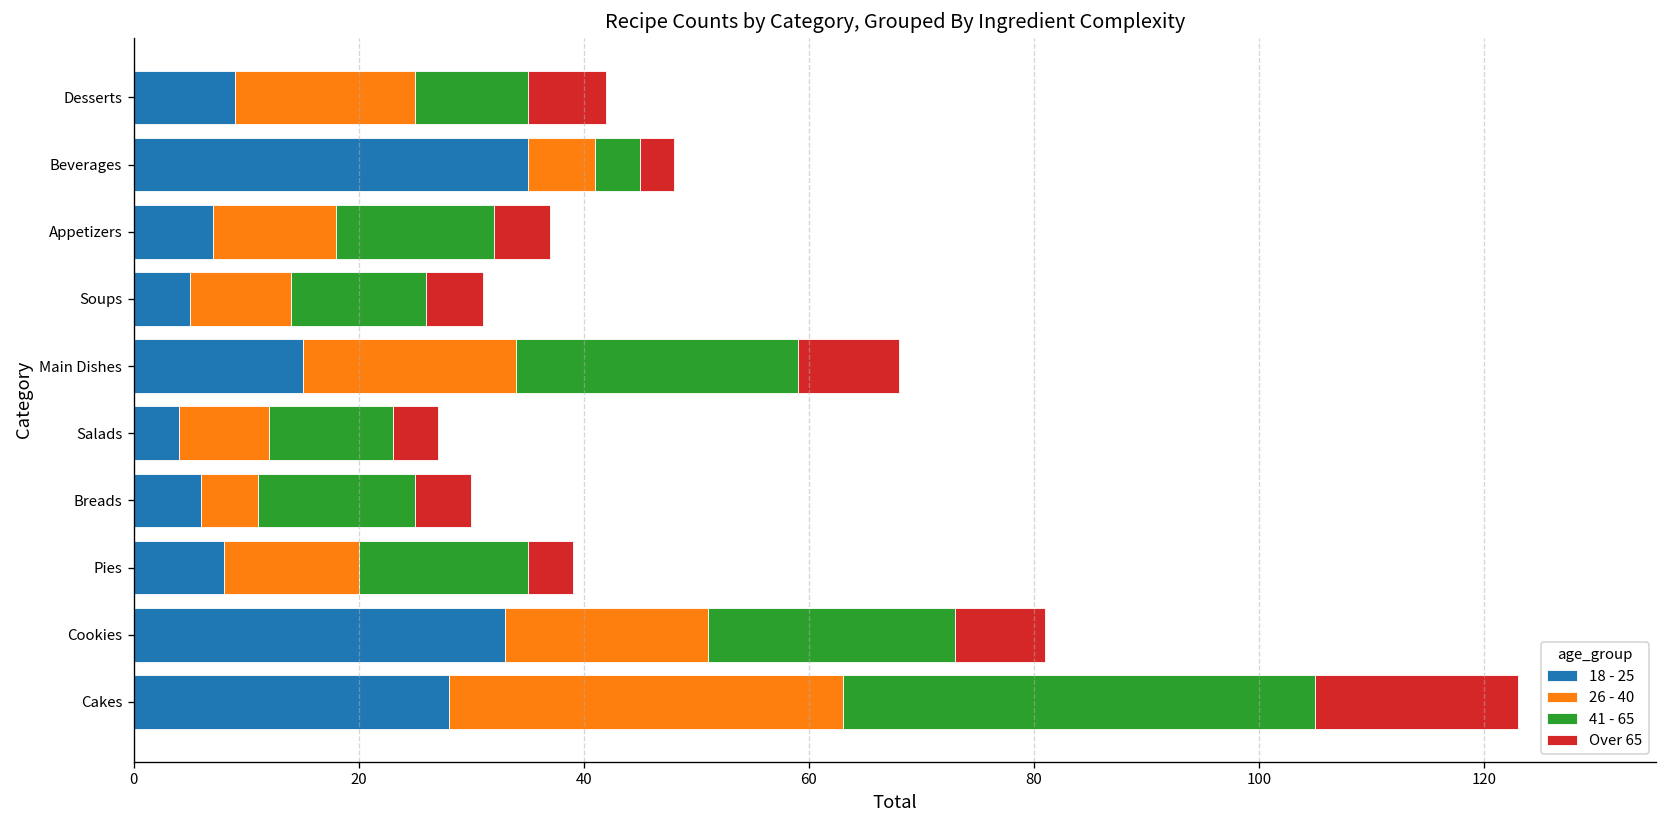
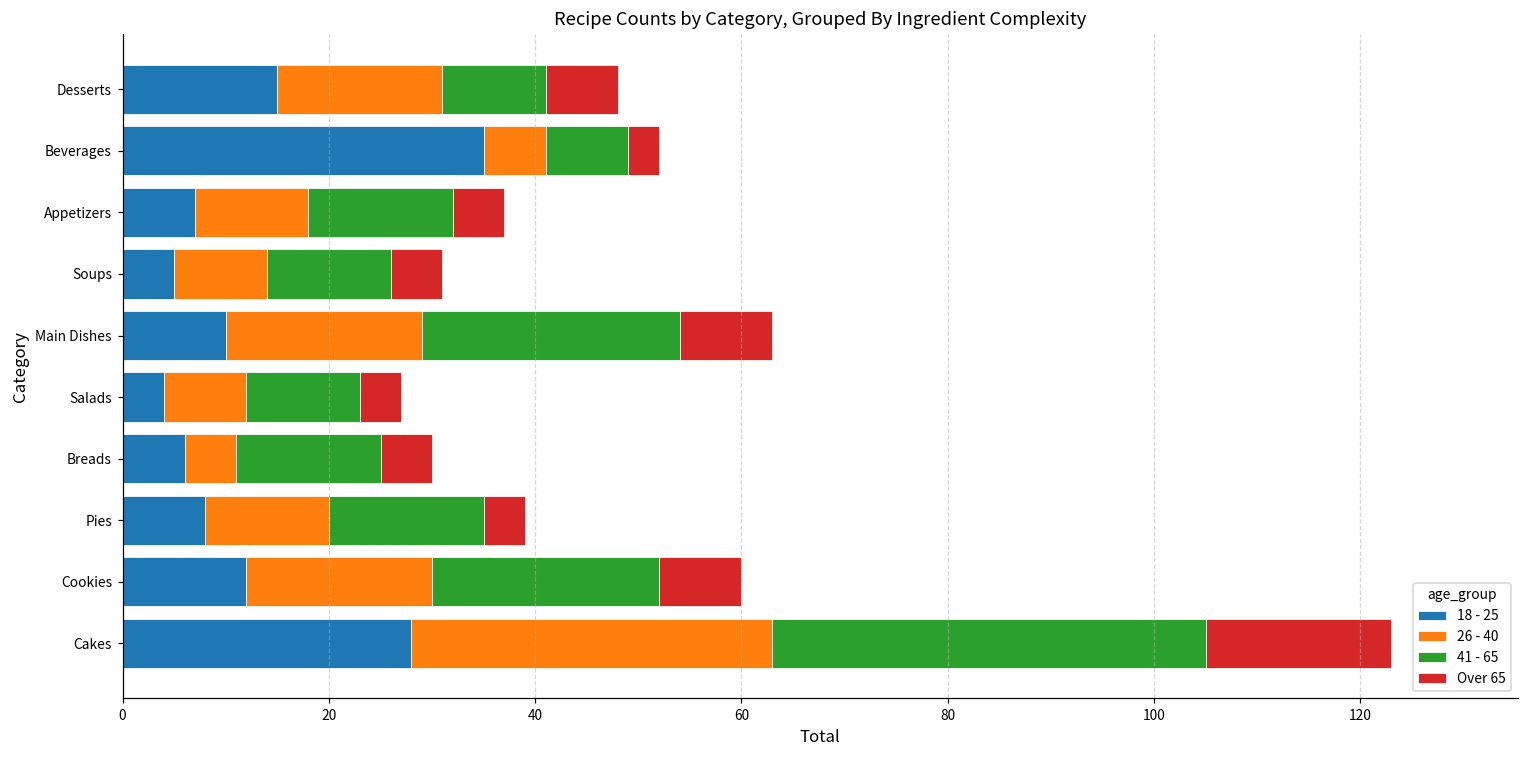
18 - 25, Desserts: 9 -> 15
41 - 65, Beverages: 4 -> 8
18 - 25, Main Dishes: 15 -> 10
18 - 25, Cookies: 33 -> 12
